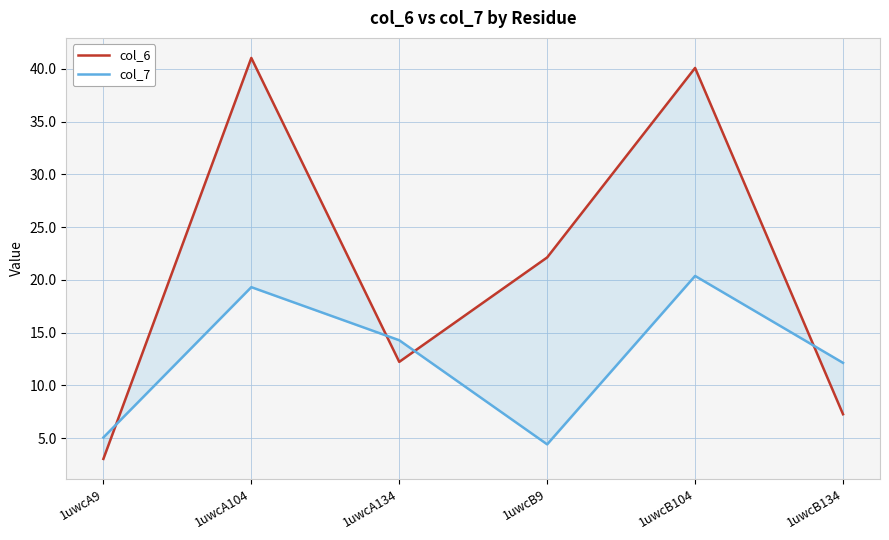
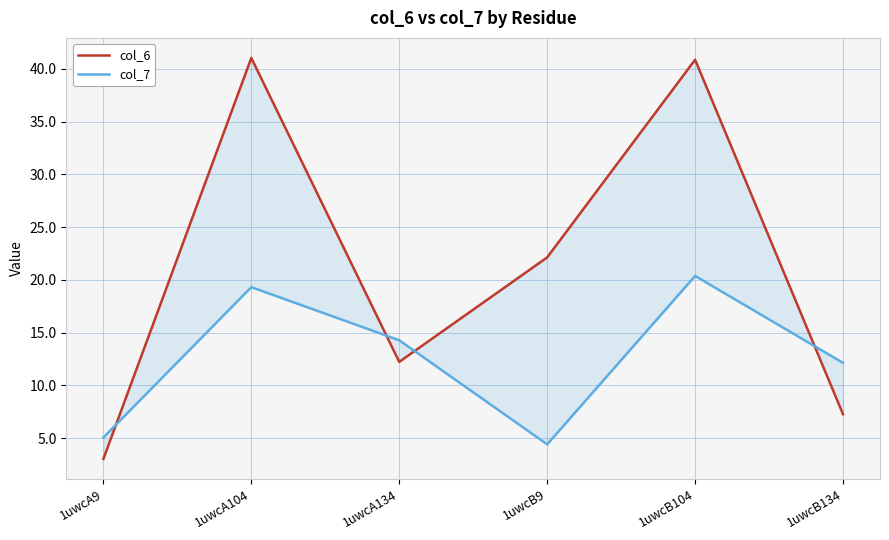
col_6, 1uwcB104: 40.1 -> 40.9
